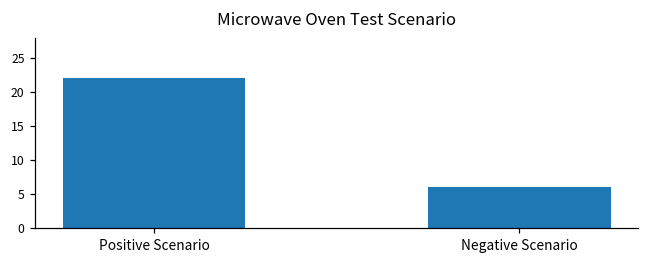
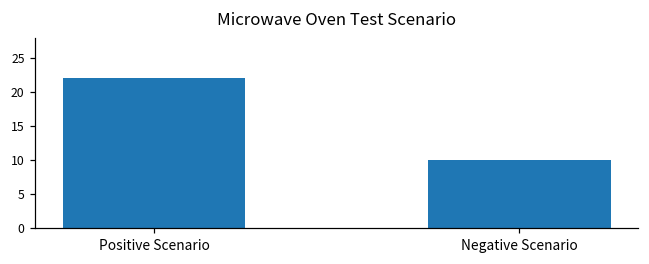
Negative Scenario: 6 -> 10
